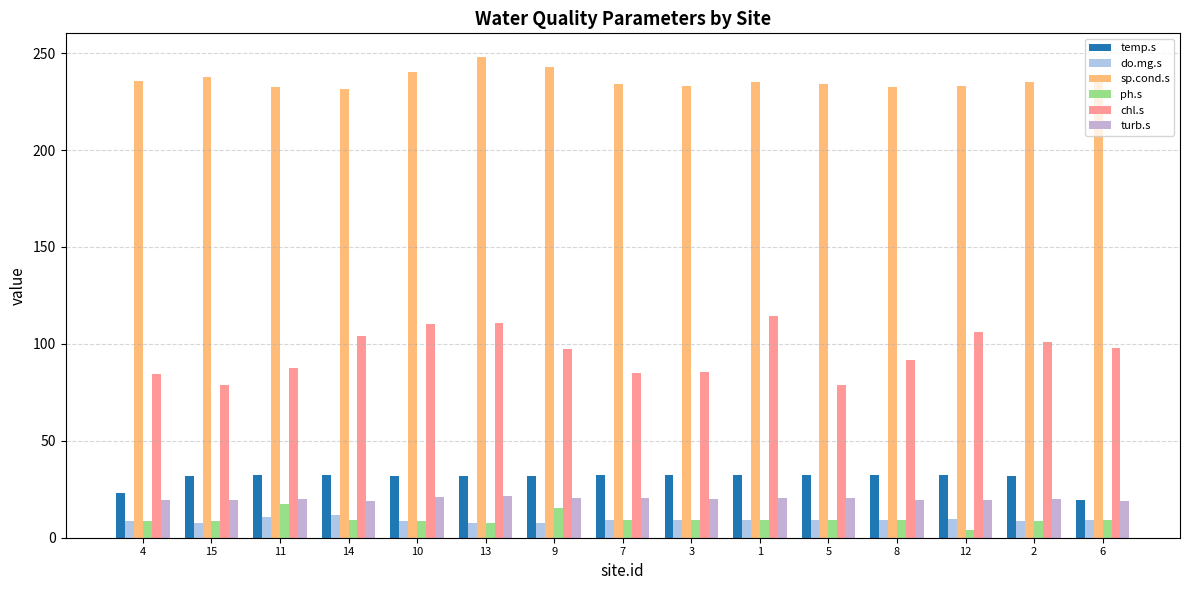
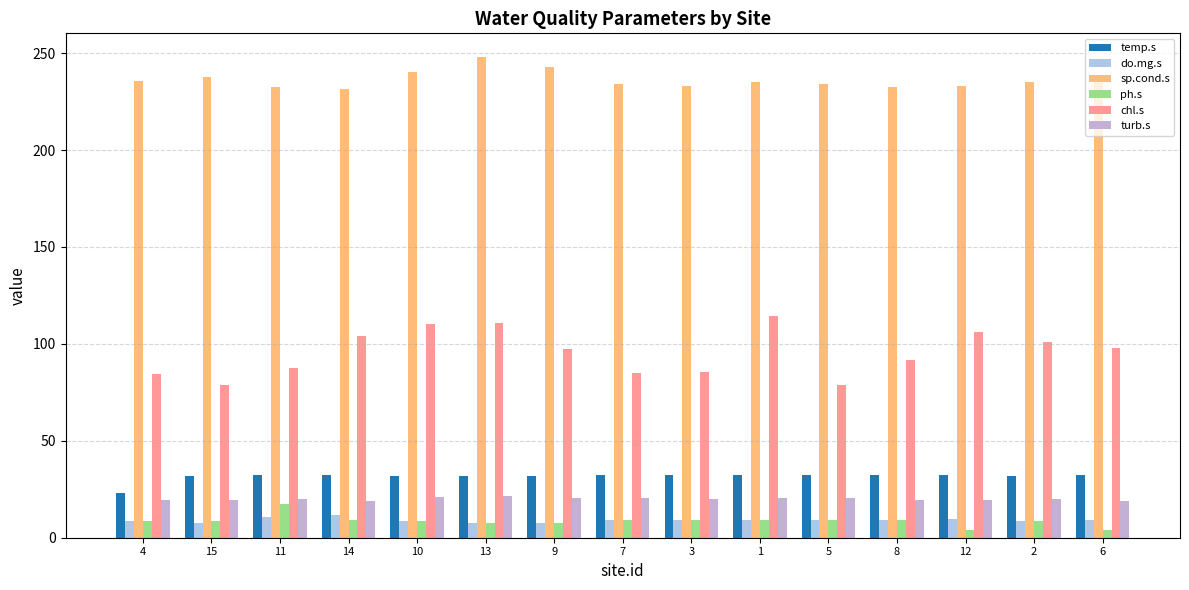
ph.s, 9: 15 -> 8
temp.s, 6: 19 -> 32
ph.s, 6: 9 -> 4
